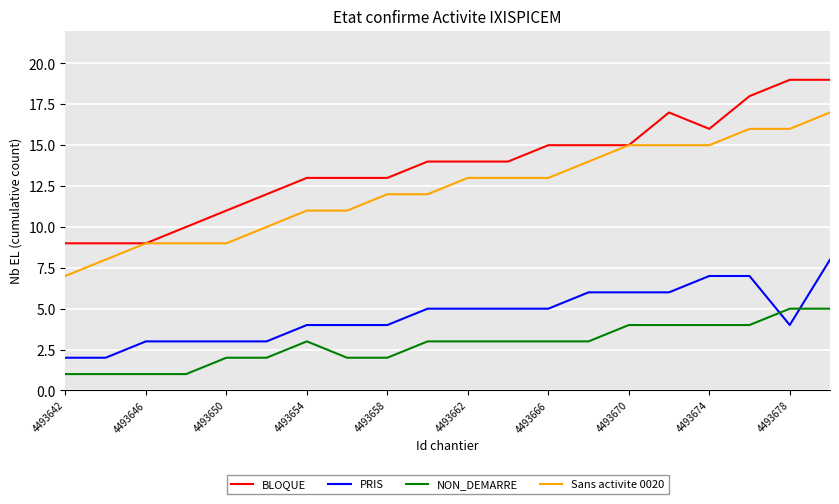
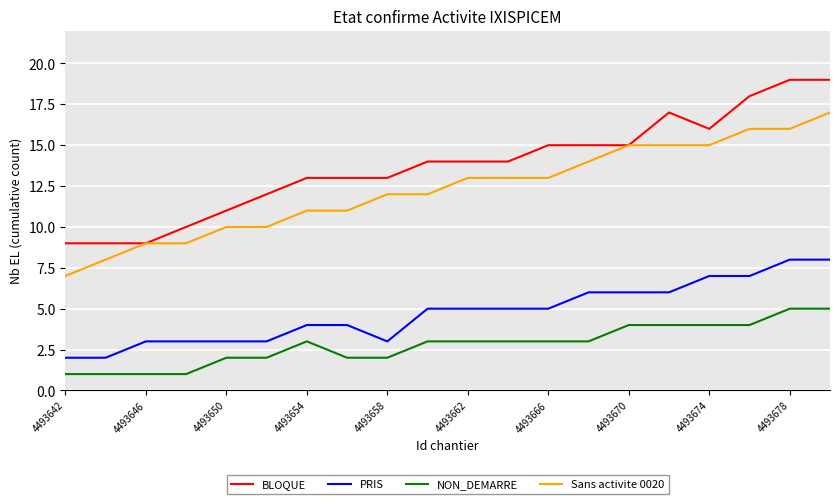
Sans activite 0020, 4493650: 9 -> 10
PRIS, 4493658: 4 -> 3
PRIS, 4493678: 4 -> 8
